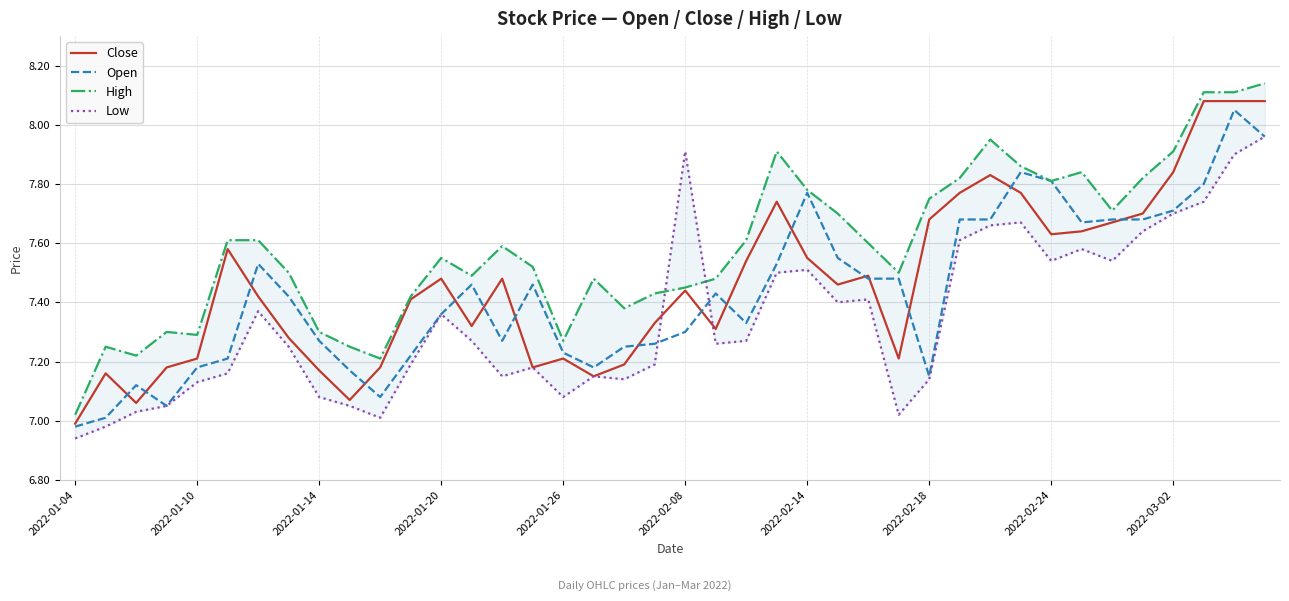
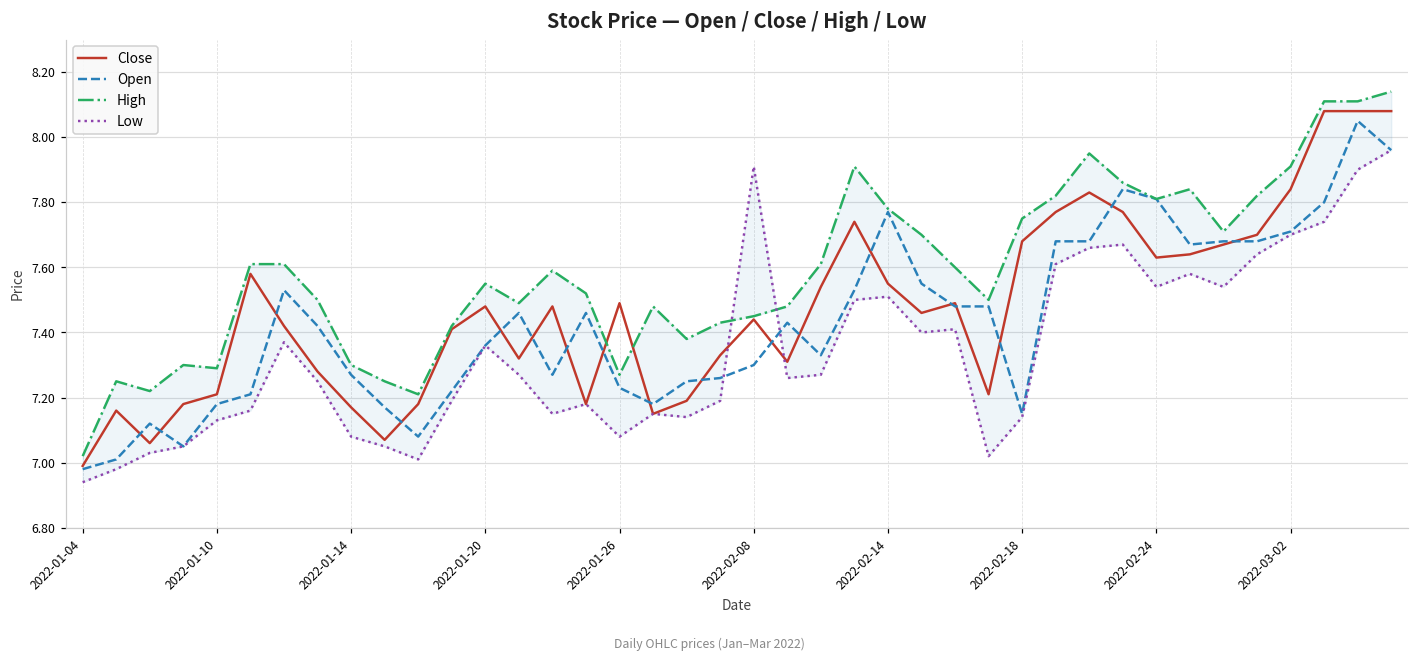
Close, 2022-01-26: 7.21 -> 7.49
